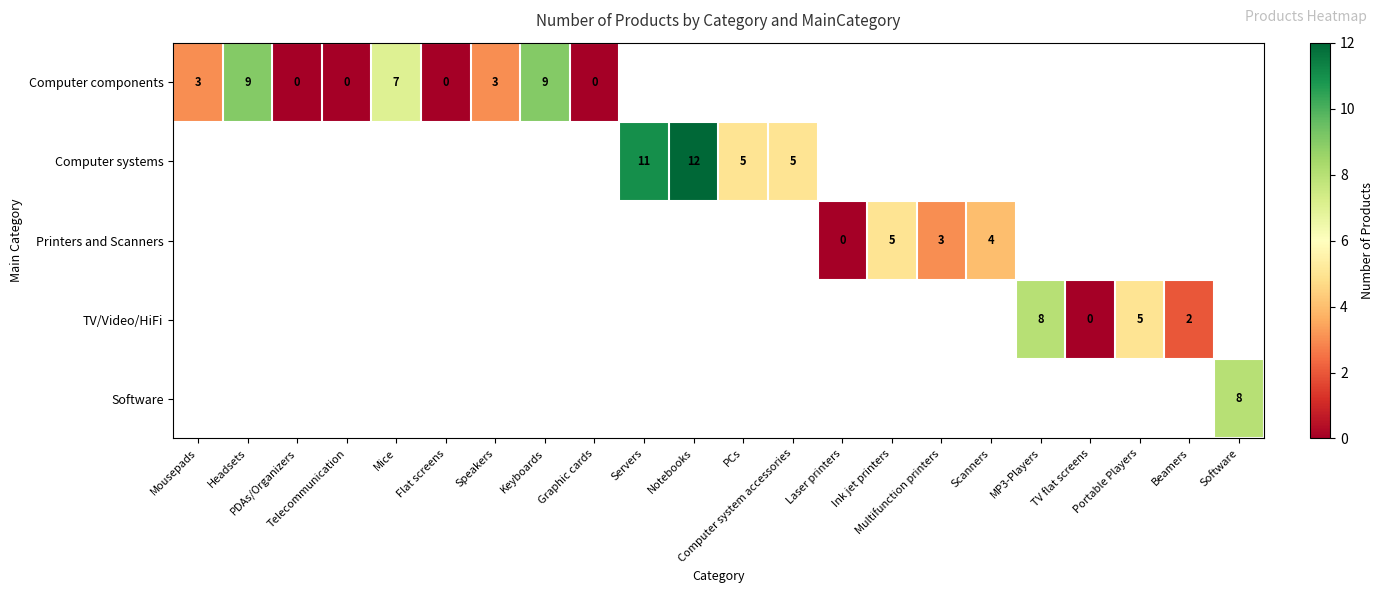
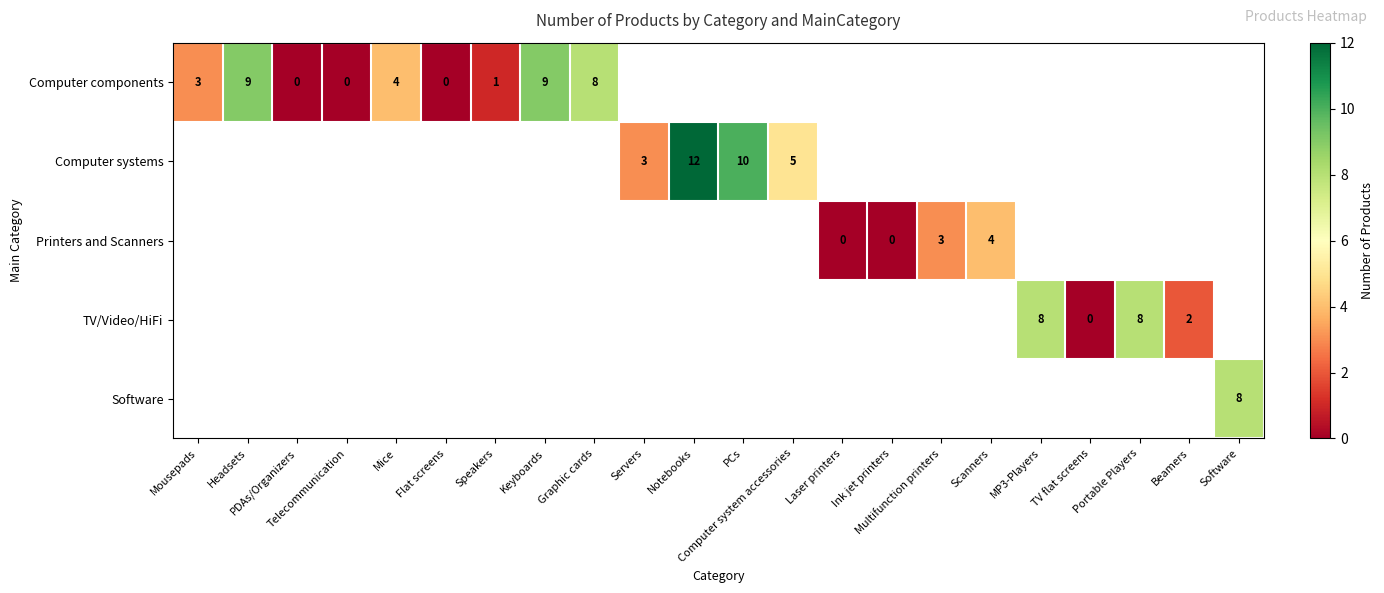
Computer components, Mice: 7 -> 4
Computer components, Speakers: 3 -> 1
Computer components, Graphic cards: 0 -> 8
Computer systems, Servers: 11 -> 3
Computer systems, PCs: 5 -> 10
Printers and Scanners, Ink jet printers: 5 -> 0
TV/Video/HiFi, Portable Players: 5 -> 8
